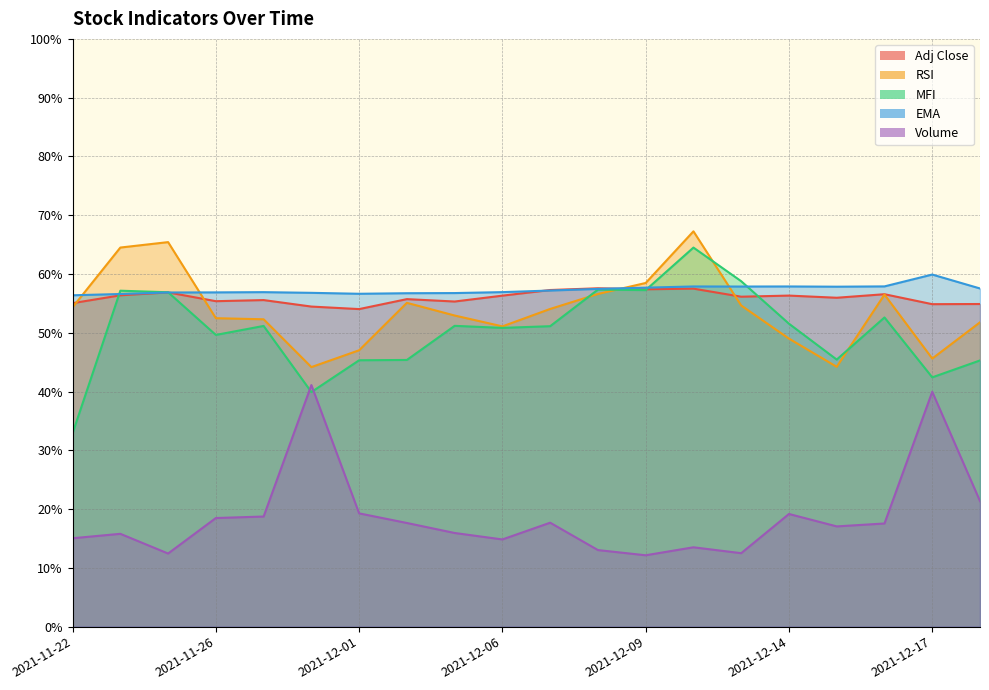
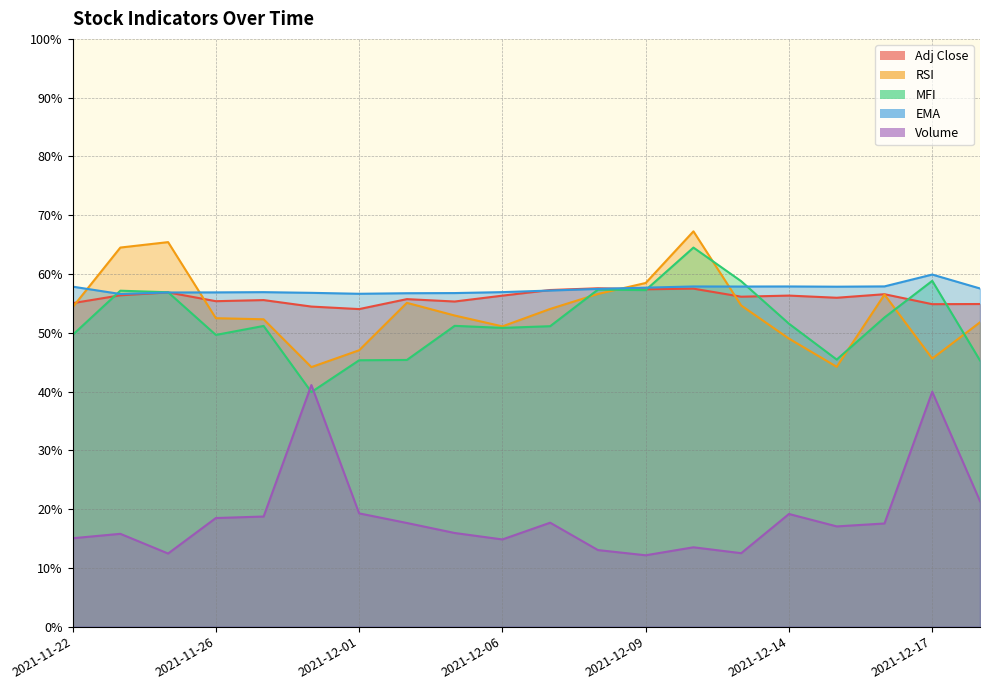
MFI, 2021-11-22: 33% -> 50%
EMA, 2021-11-22: 56% -> 58%
MFI, 2021-12-17: 42% -> 59%
